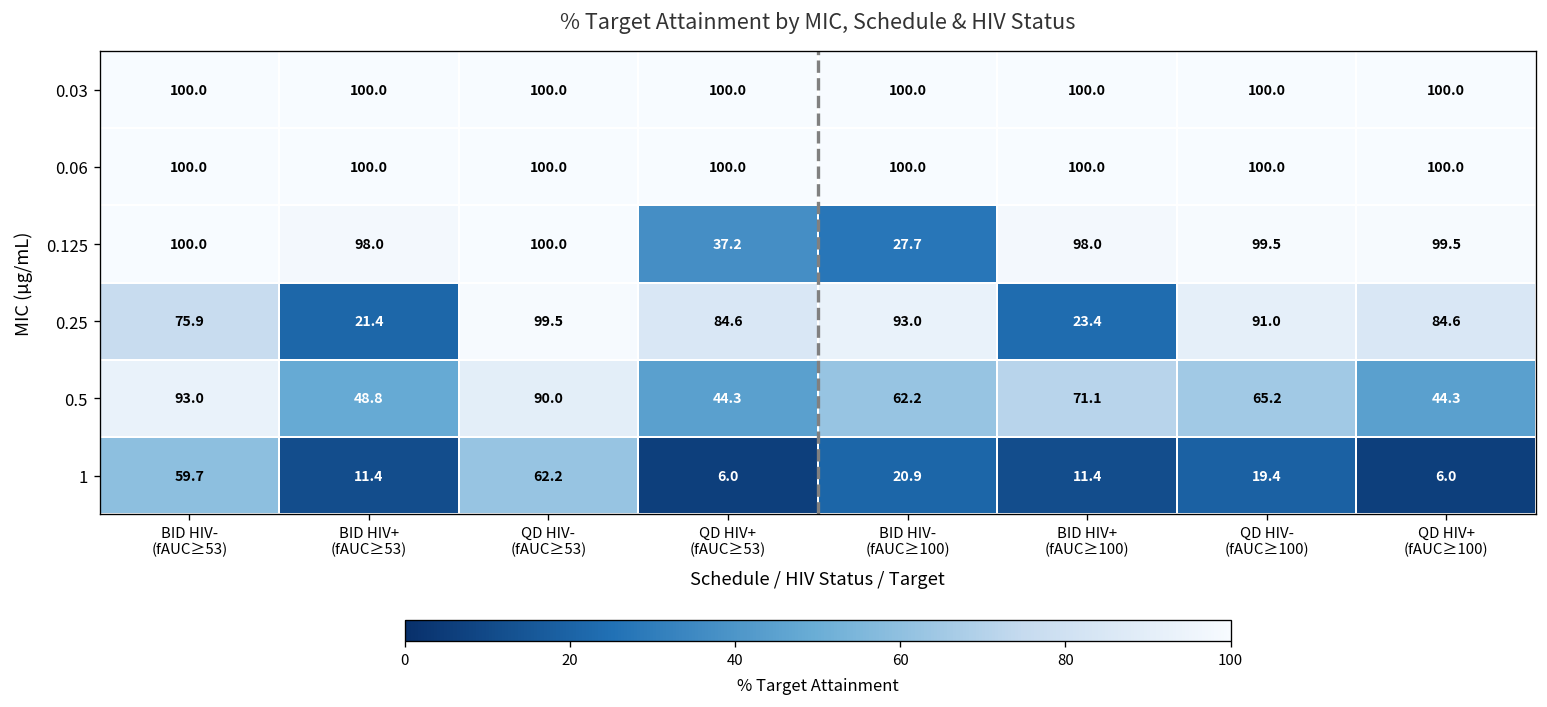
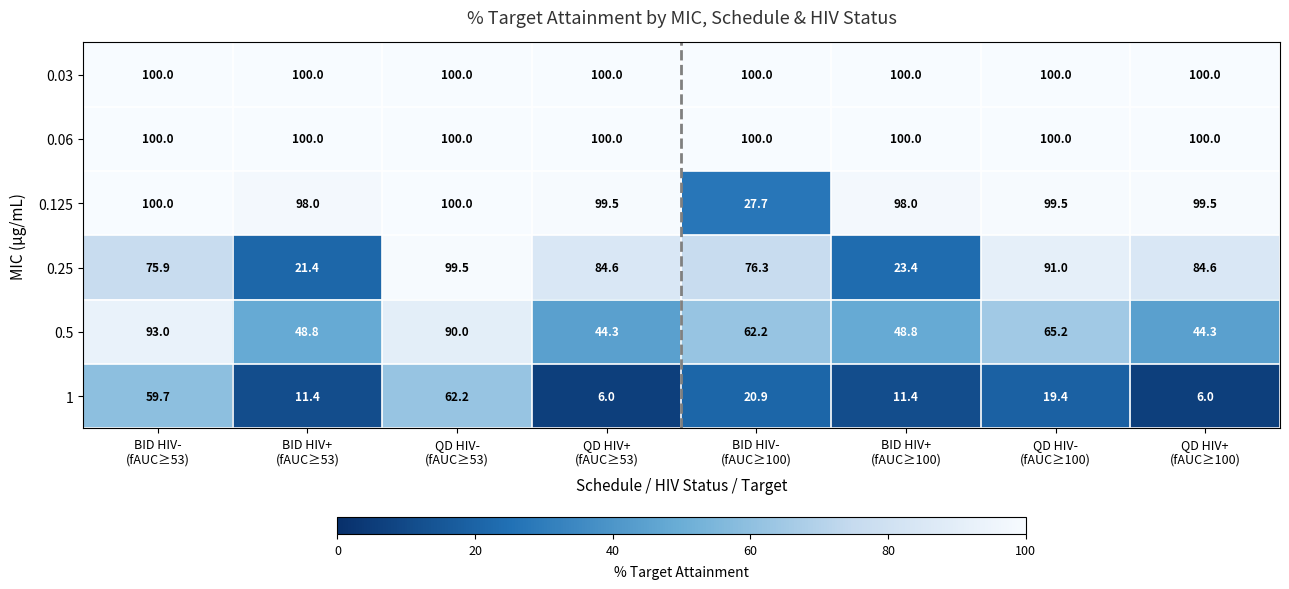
0.125, QD HIV+ (fAUC≥53): 37.2 -> 99.5
0.25, BID HIV- (fAUC≥100): 93.0 -> 76.3
0.5, BID HIV+ (fAUC≥100): 71.1 -> 48.8
